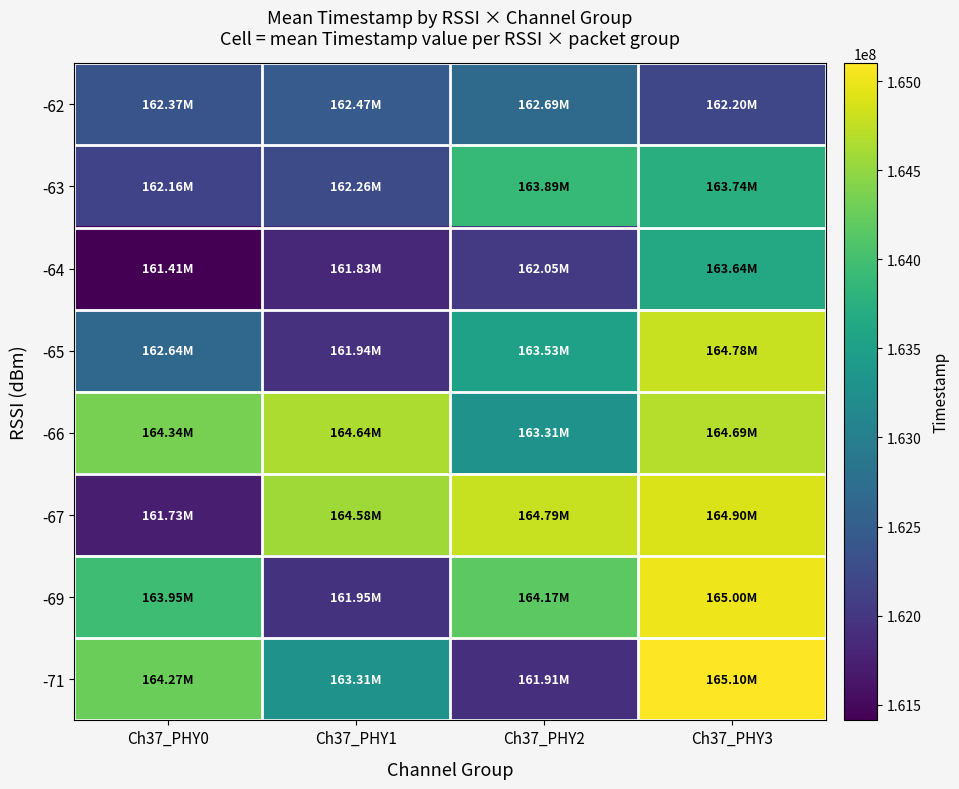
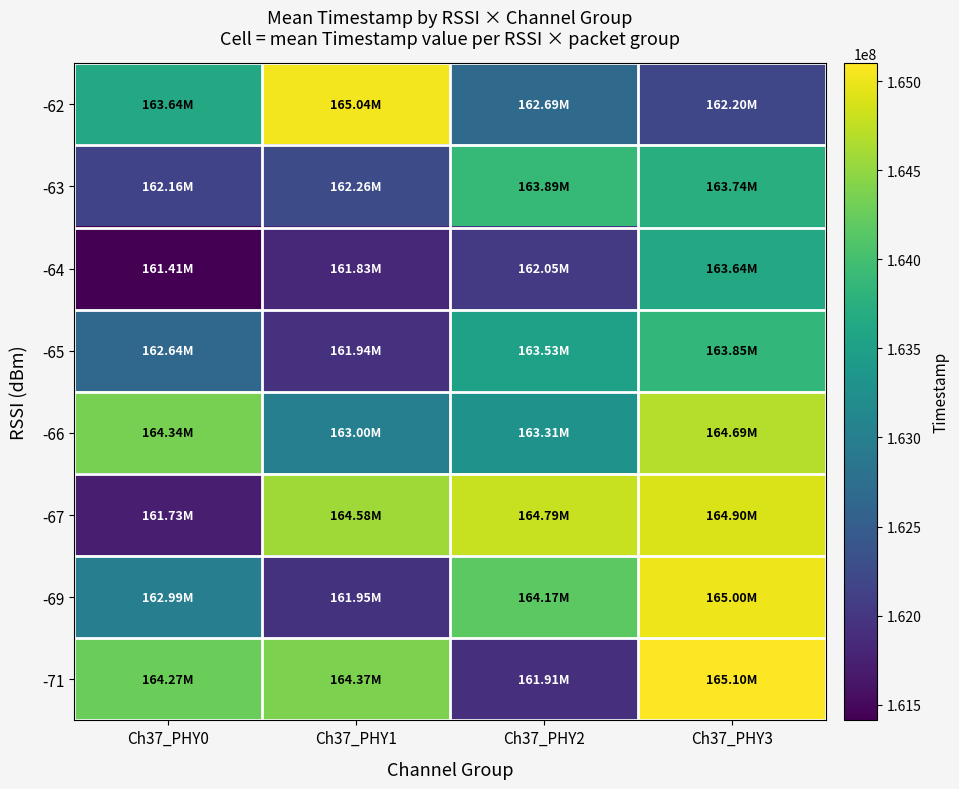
-62, Ch37_PHY0: 162.37M -> 163.64M
-62, Ch37_PHY1: 162.47M -> 165.04M
-65, Ch37_PHY3: 164.78M -> 163.85M
-66, Ch37_PHY1: 164.64M -> 163.00M
-69, Ch37_PHY0: 163.95M -> 162.99M
-71, Ch37_PHY1: 163.31M -> 164.37M
